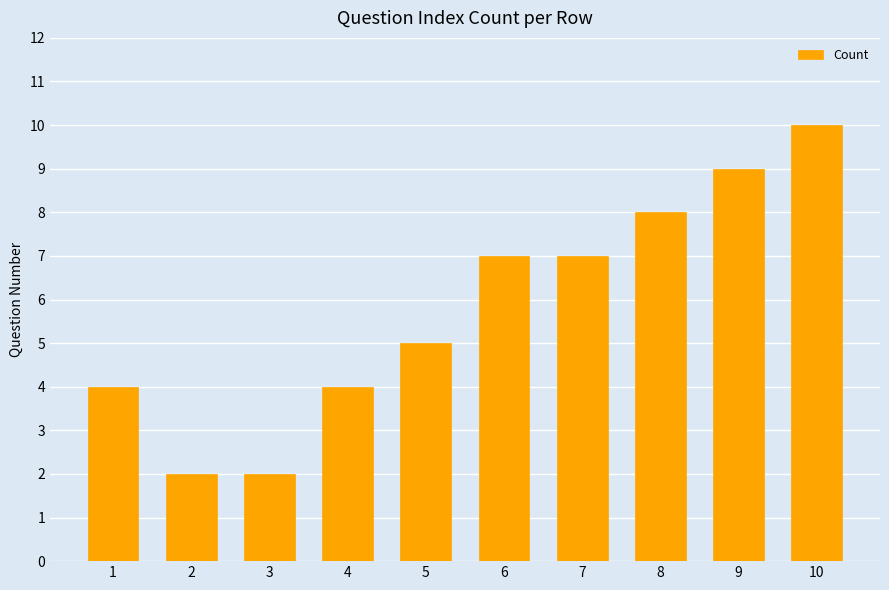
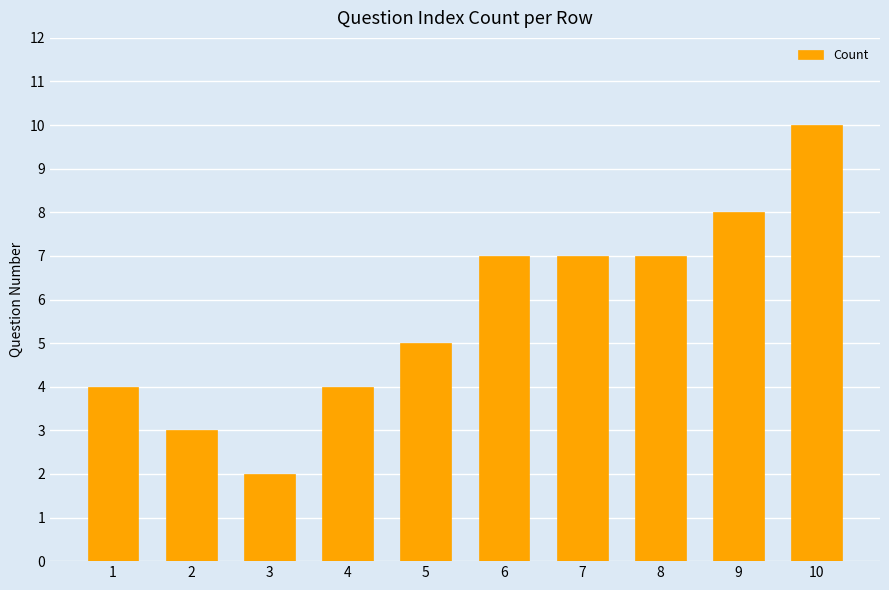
2: 2 -> 3
8: 8 -> 7
9: 9 -> 8
